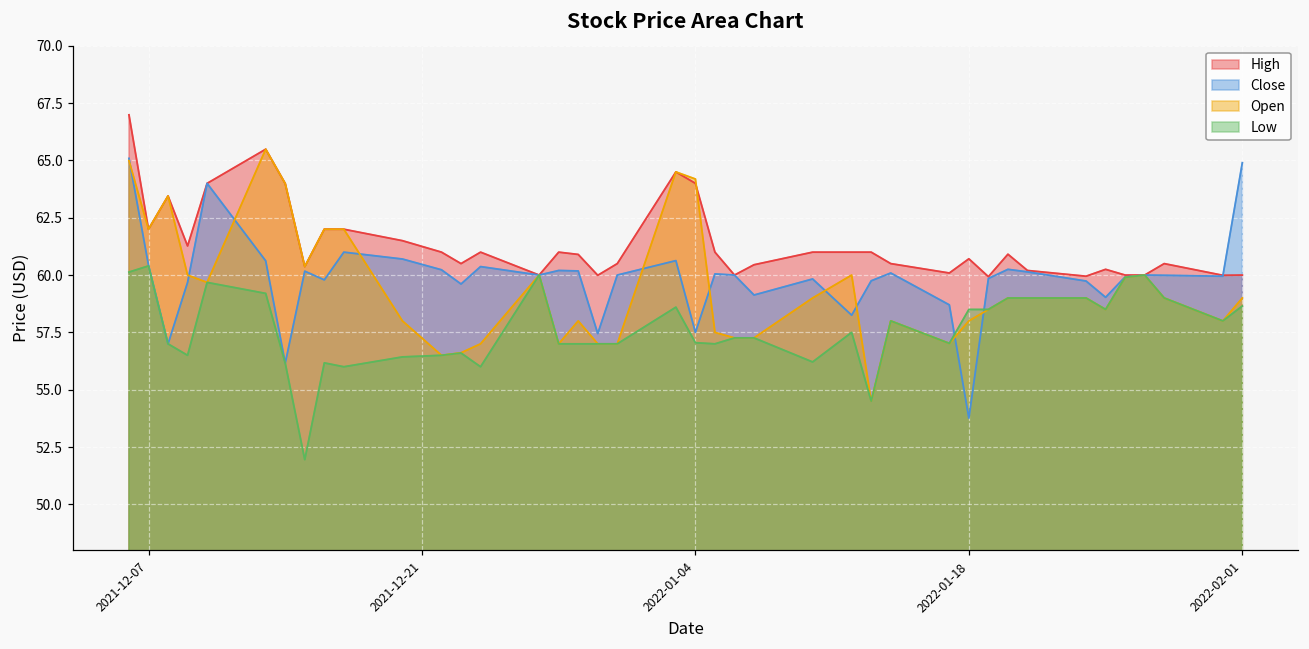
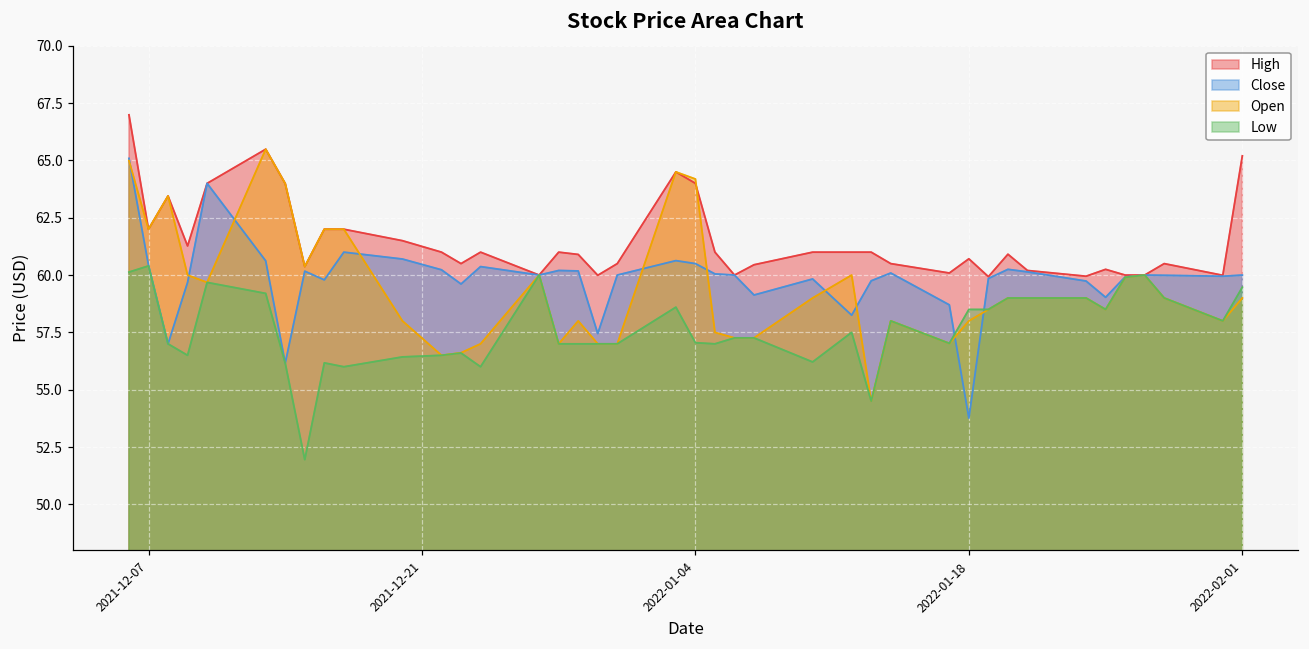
Close, 2022-01-04: 57.5 -> 60.5
High, 2022-02-01: 60.0 -> 65.2
Close, 2022-02-01: 64.9 -> 60.0
Low, 2022-02-01: 58.7 -> 59.5
